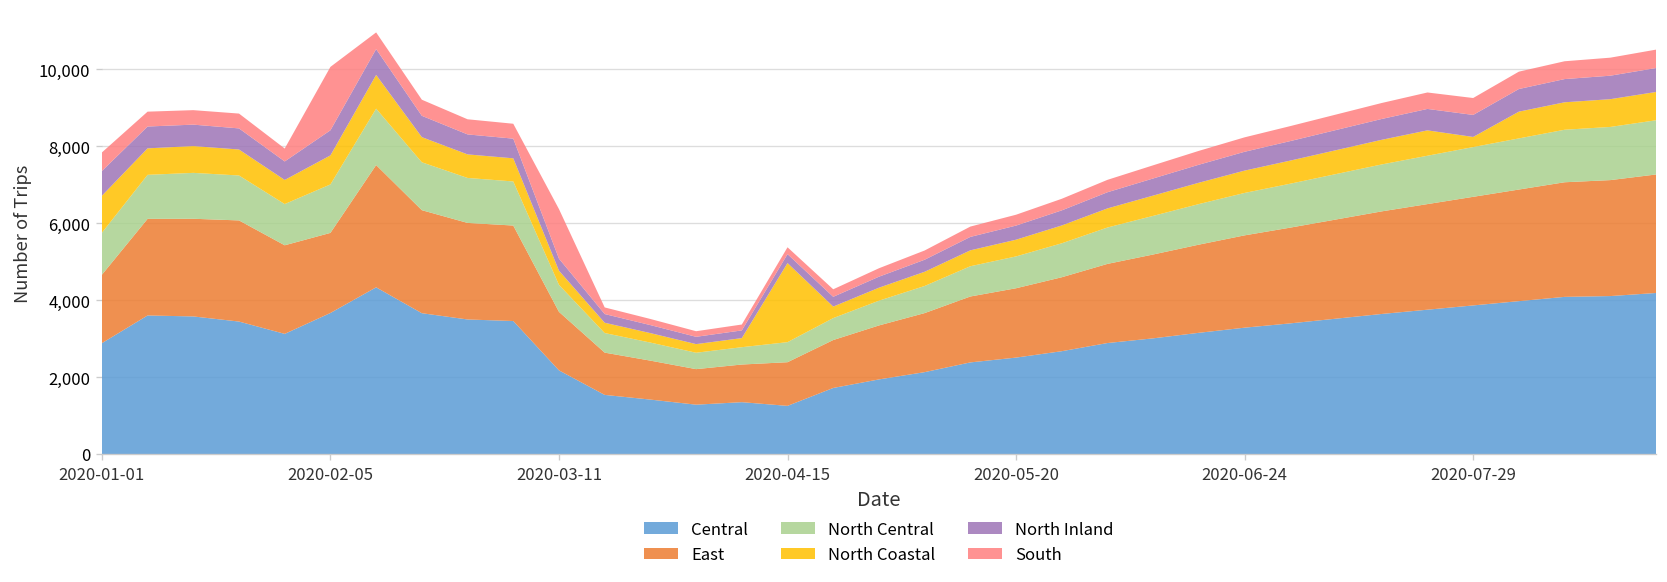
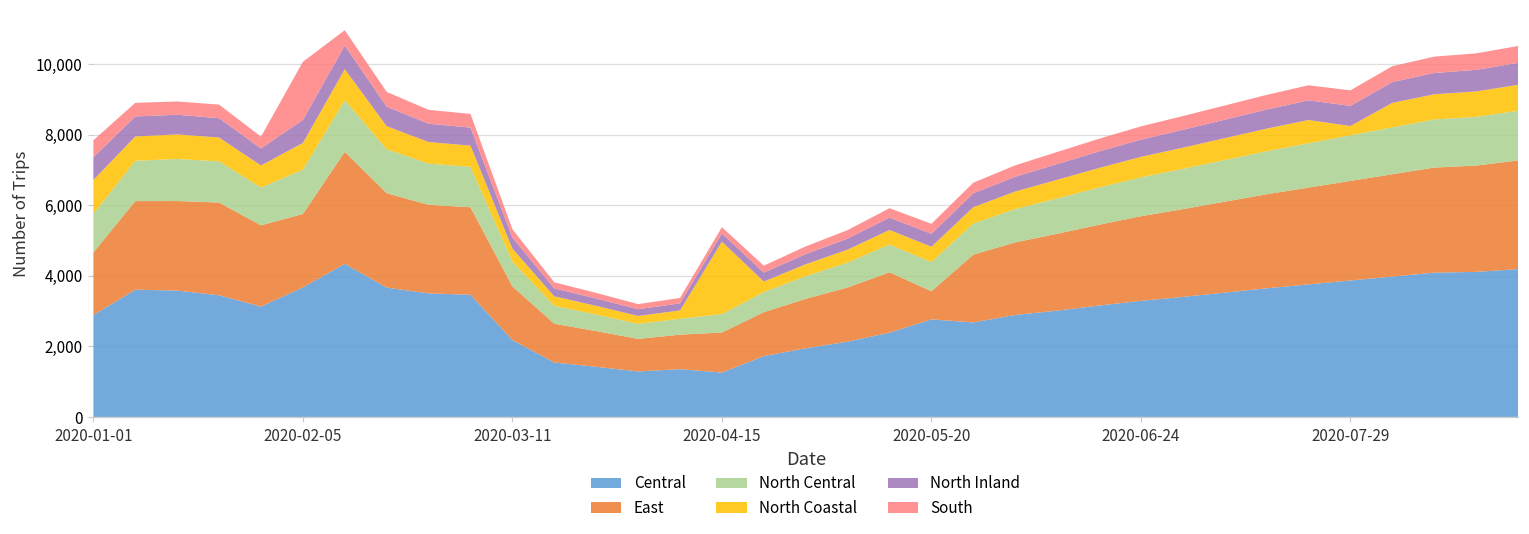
South, 2020-03-11: 1,300 -> 200
Central, 2020-05-20: 2,500 -> 2,800
East, 2020-05-20: 1,800 -> 800
